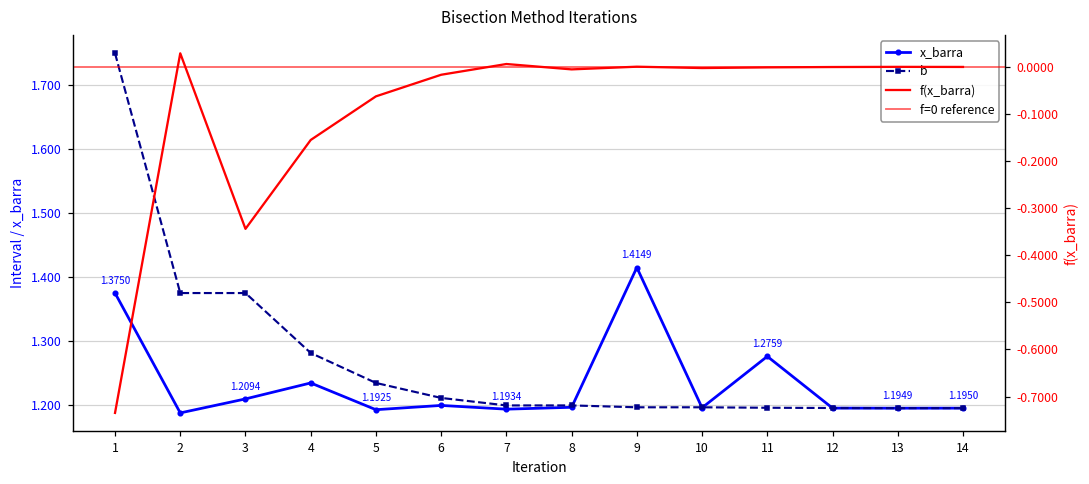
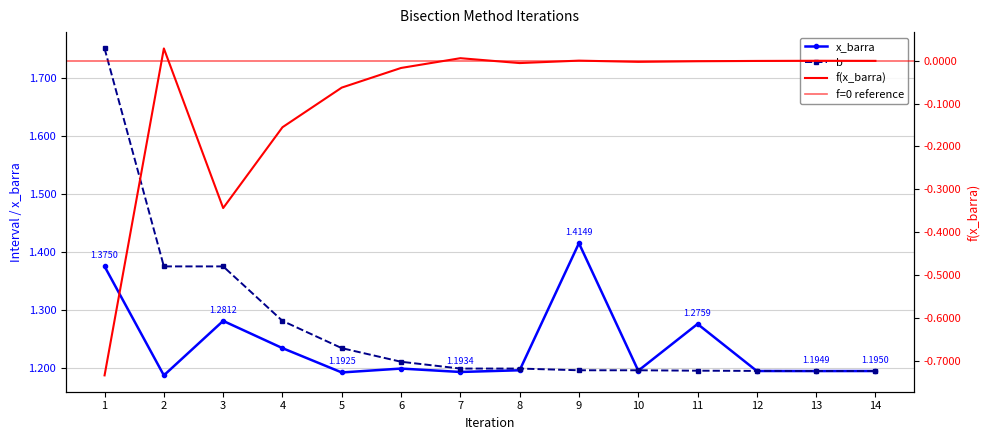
x_barra, 3: 1.2094 -> 1.2812
